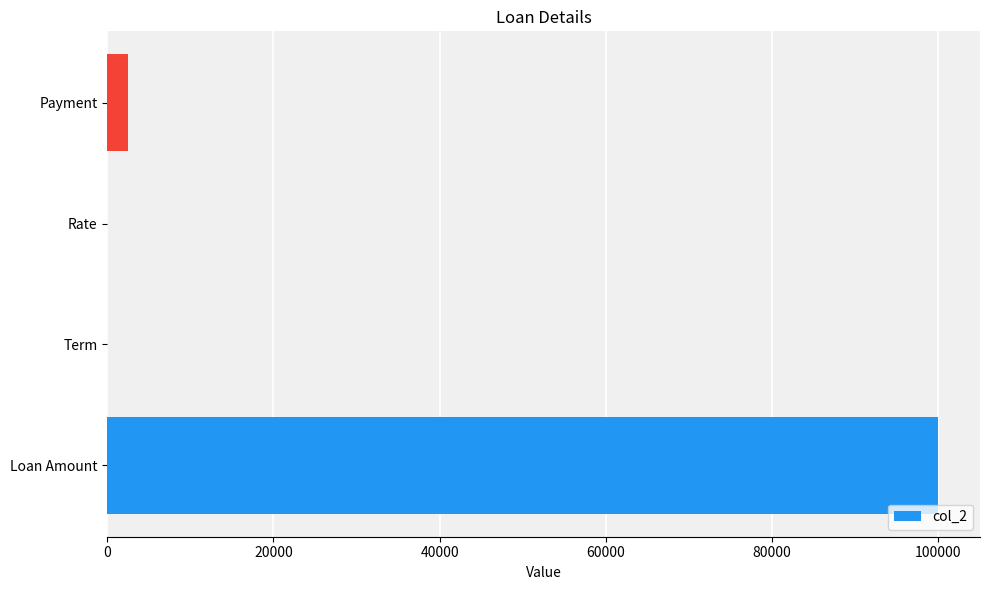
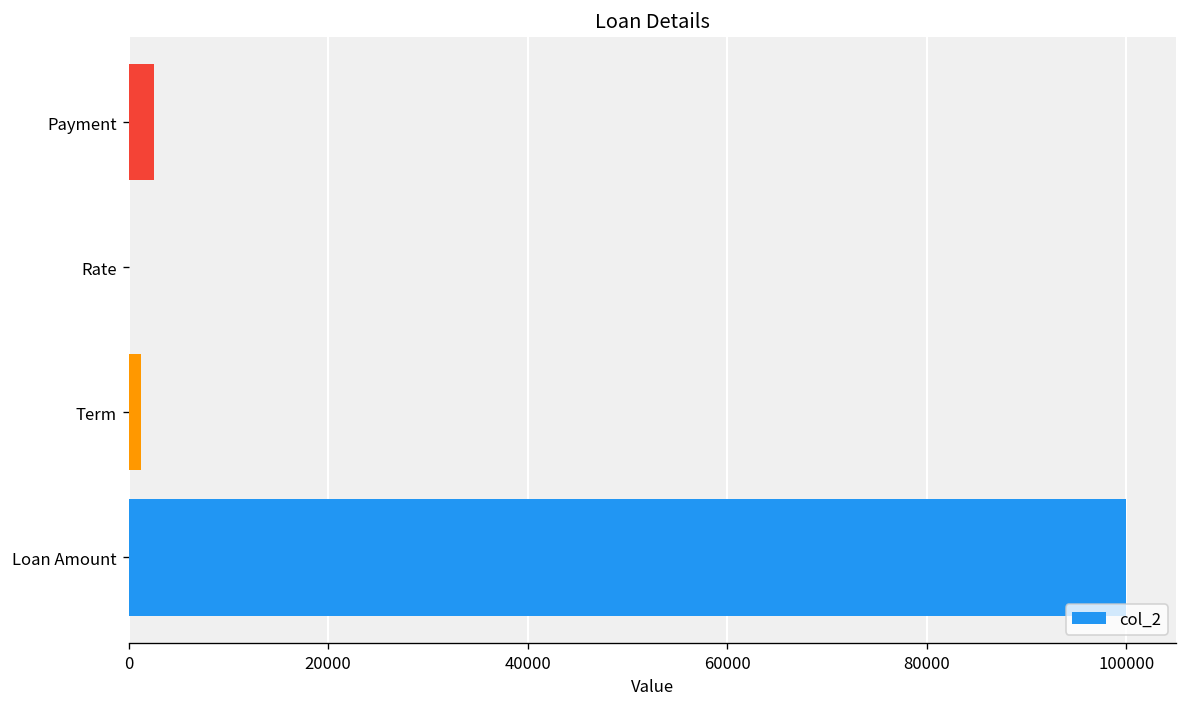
Term: 0 -> 1000
